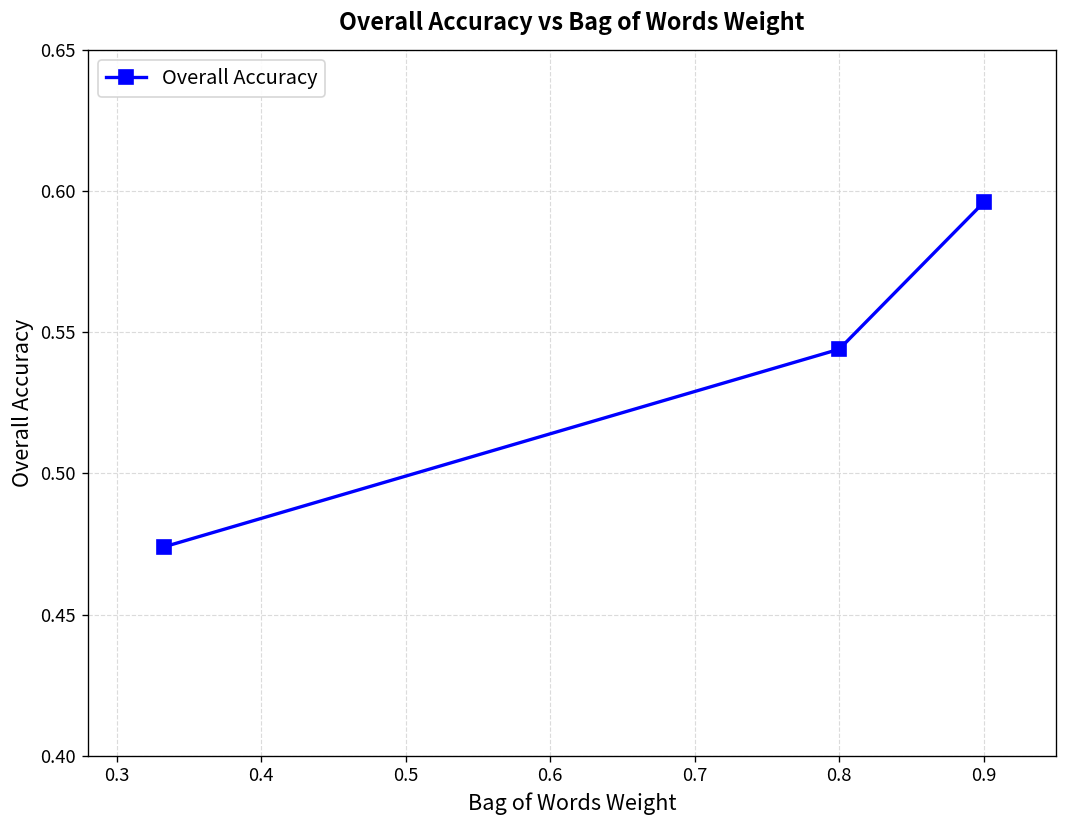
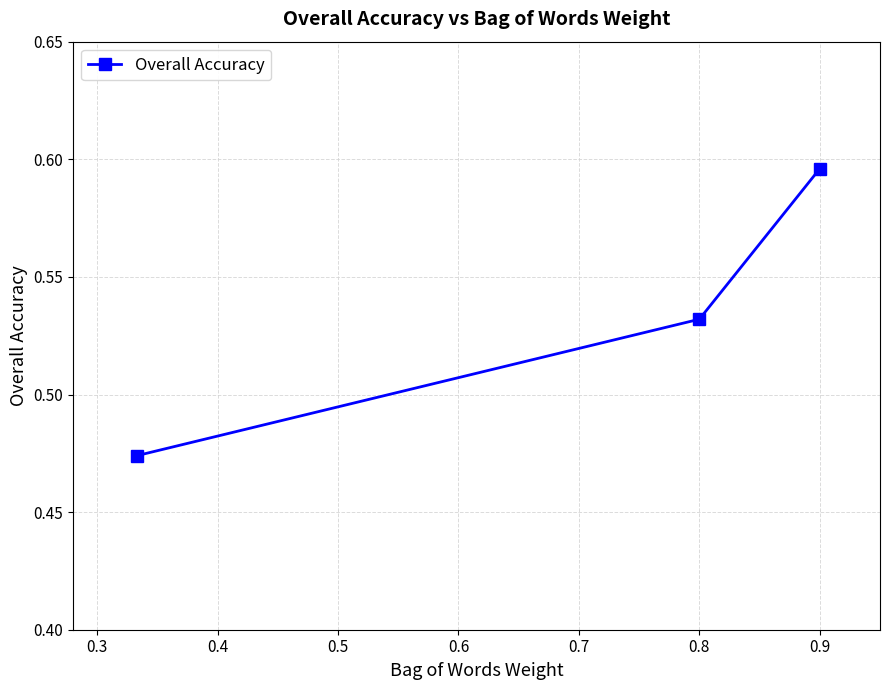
0.8: 0.544 -> 0.532
